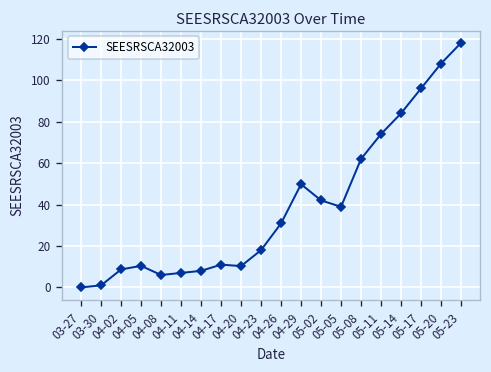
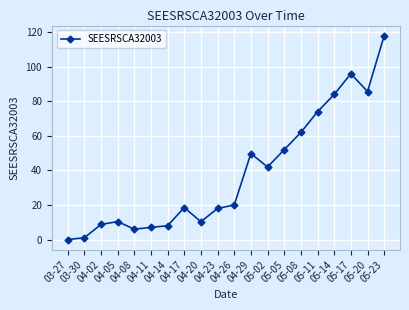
04-17: 11 -> 19
04-26: 31 -> 20
05-05: 39 -> 52
05-20: 108 -> 86
